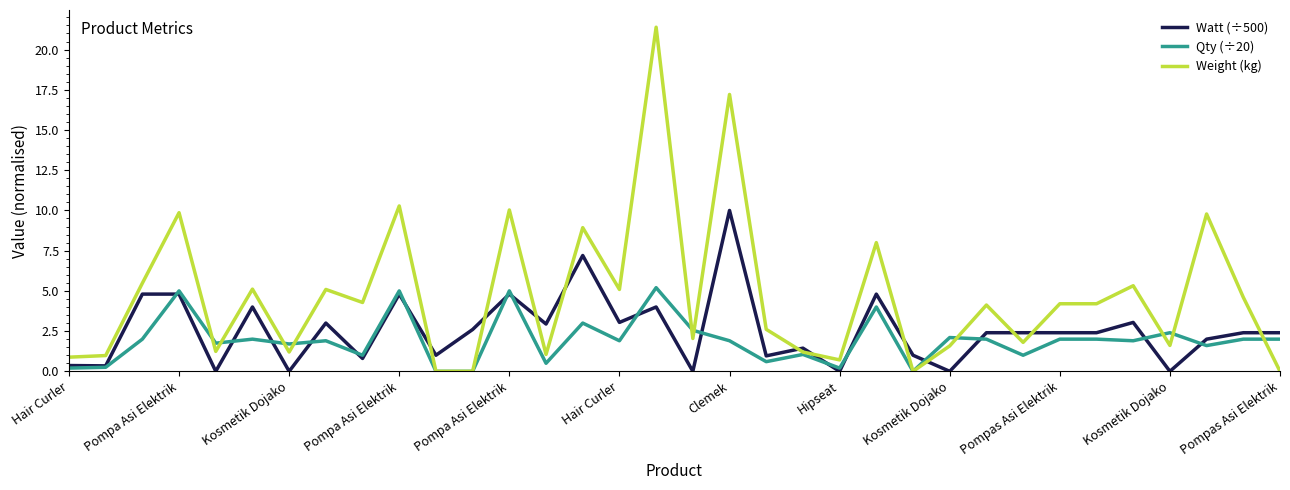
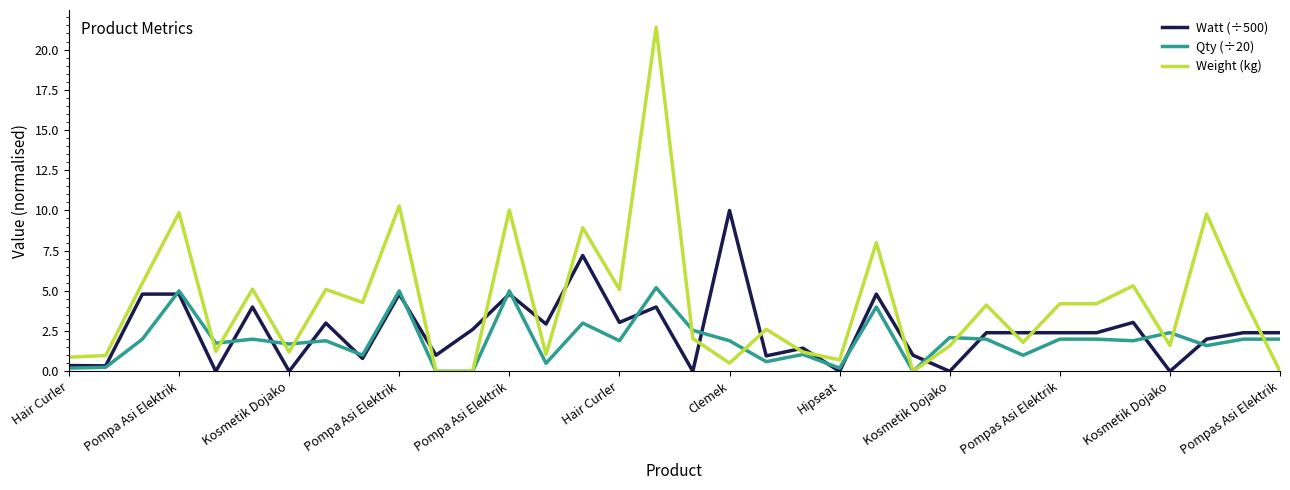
Weight (kg), Clemek: 17.2 -> 0.5
